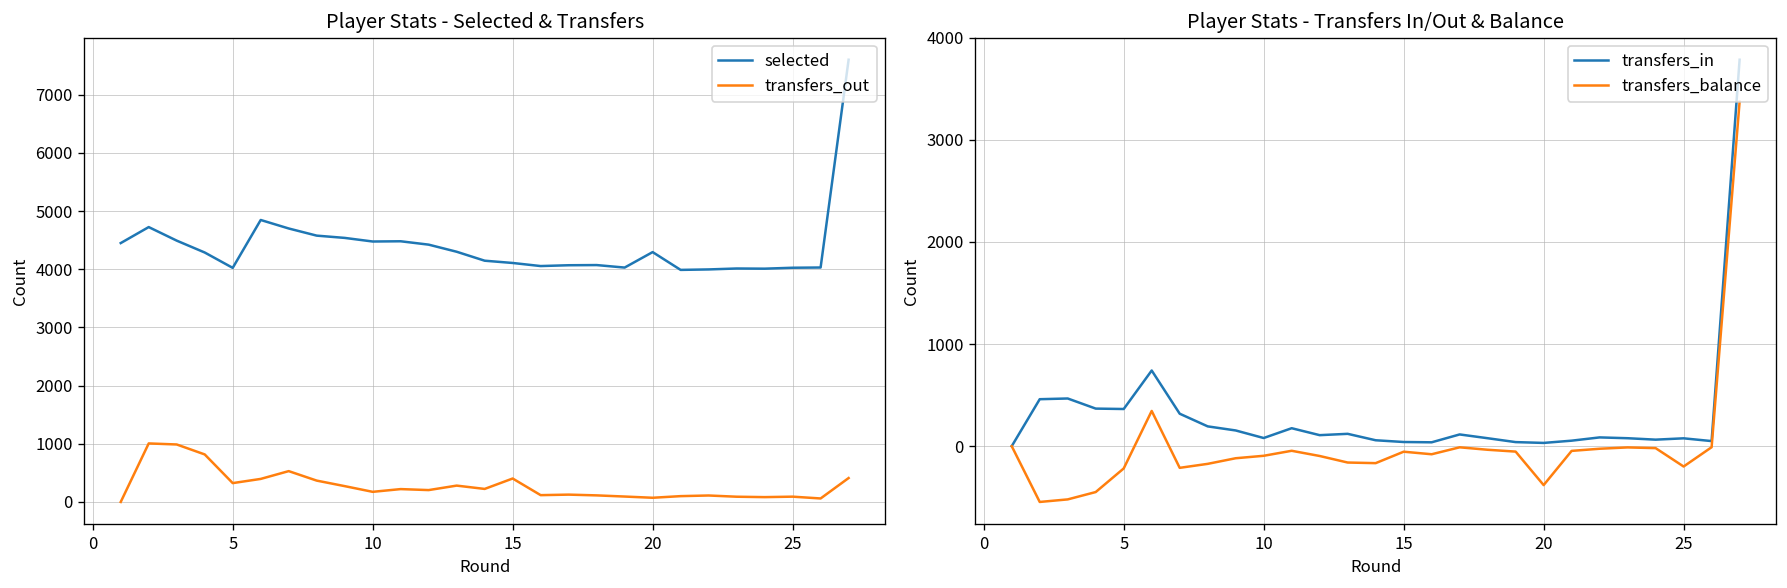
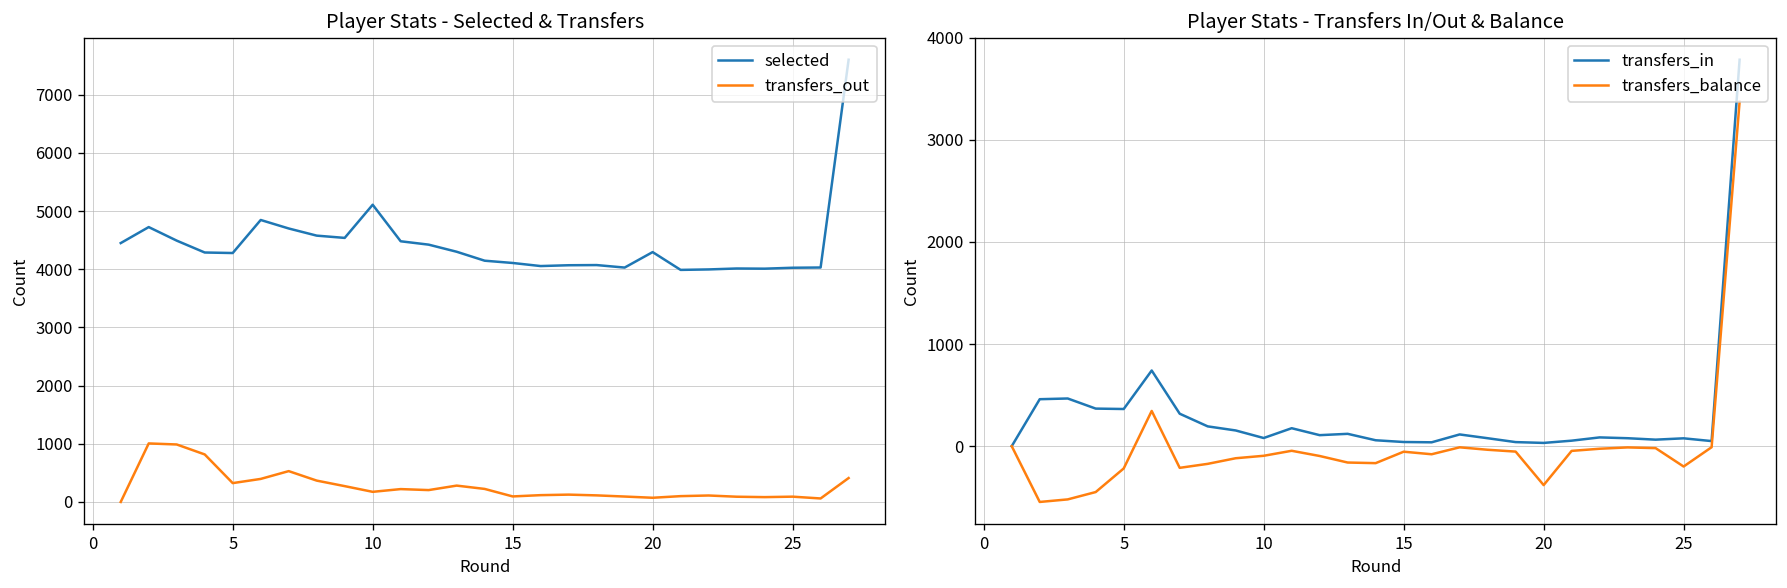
Player Stats - Selected & Transfers, selected, 5: 4000 -> 4300
Player Stats - Selected & Transfers, selected, 10: 4500 -> 5100
Player Stats - Selected & Transfers, transfers_out, 15: 400 -> 100
